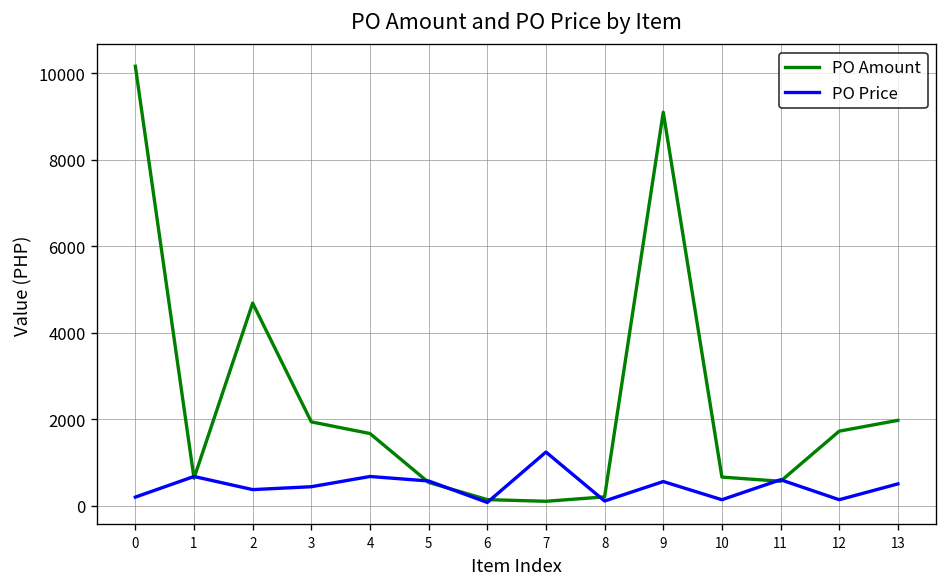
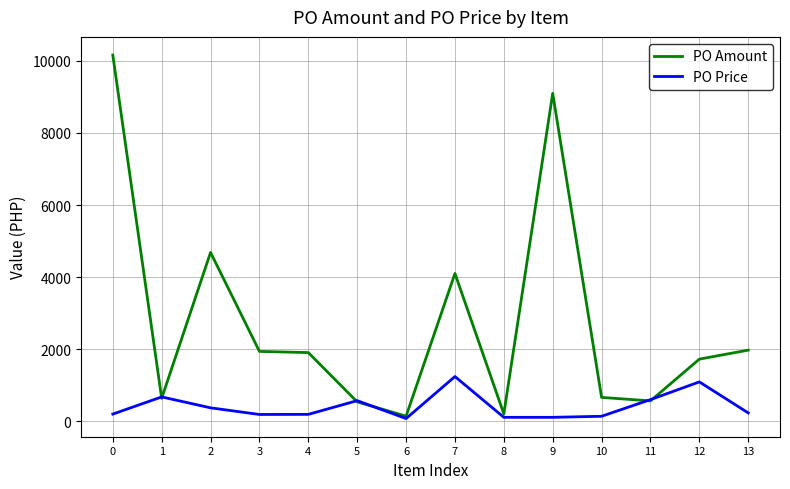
PO Price, 3: 400 -> 200
PO Amount, 4: 1700 -> 1900
PO Price, 4: 700 -> 200
PO Amount, 7: 100 -> 4100
PO Price, 9: 600 -> 100
PO Price, 12: 100 -> 1100
PO Price, 13: 500 -> 200
